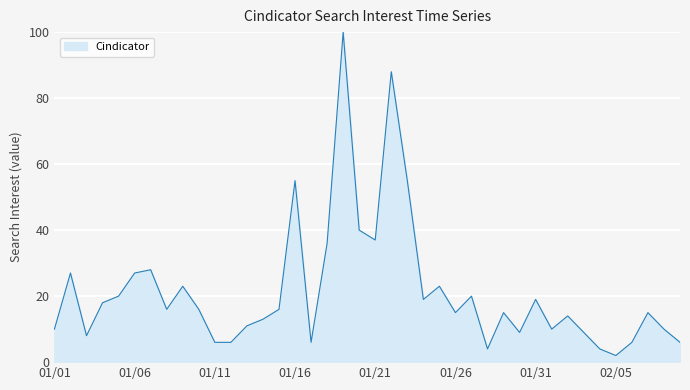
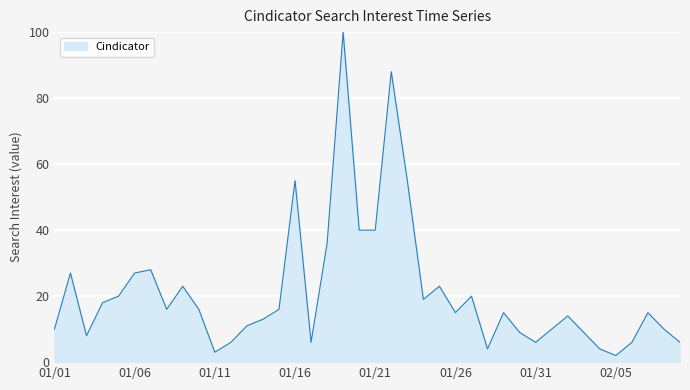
01/11: 6 -> 3
01/21: 37 -> 40
01/31: 19 -> 6
